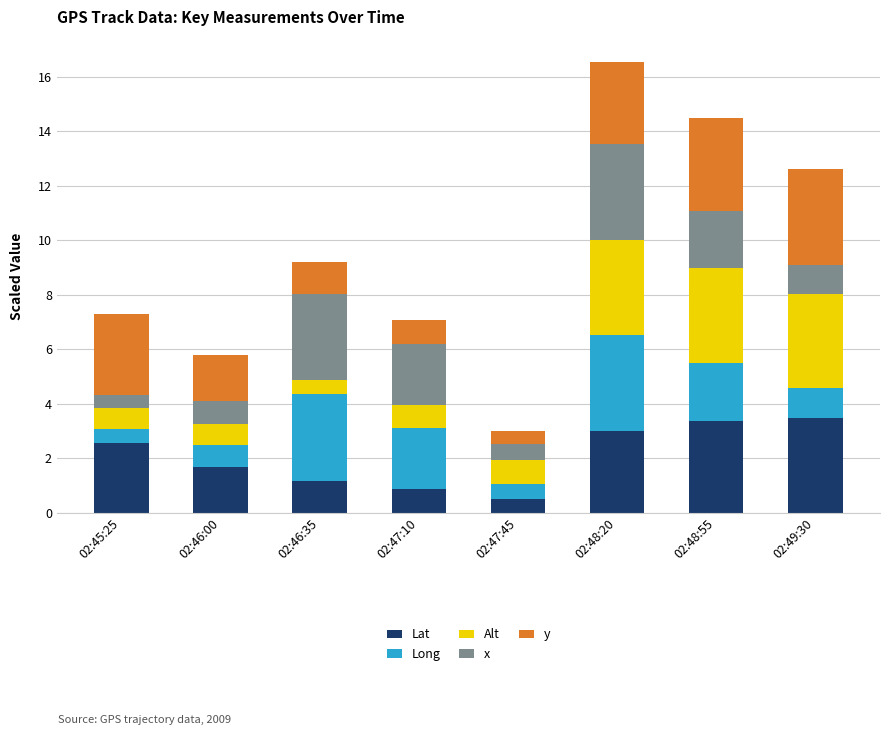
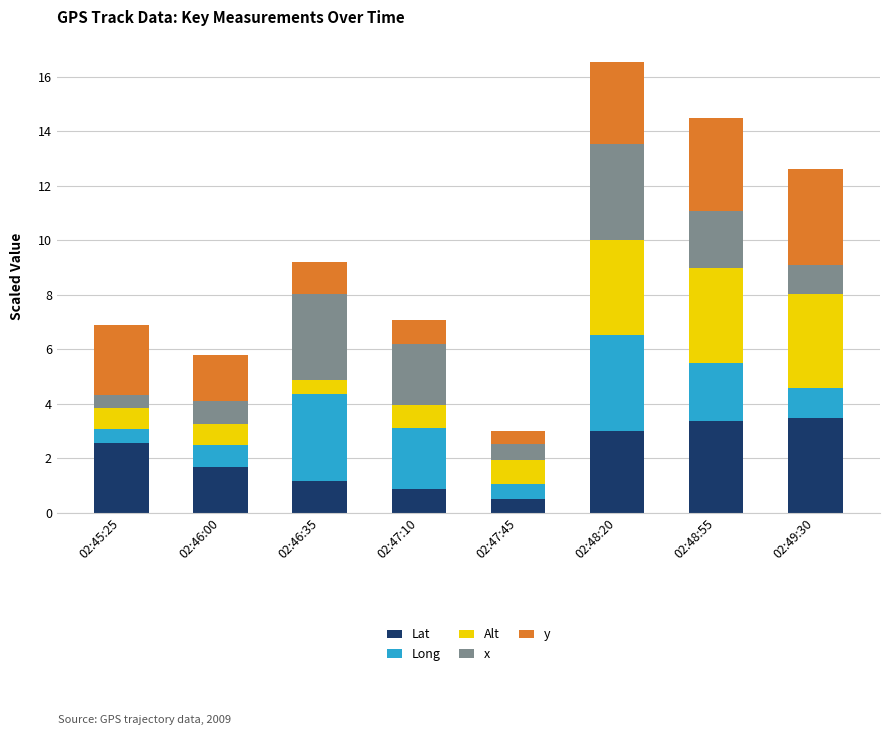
y, 02:45:25: 3.0 -> 2.6
